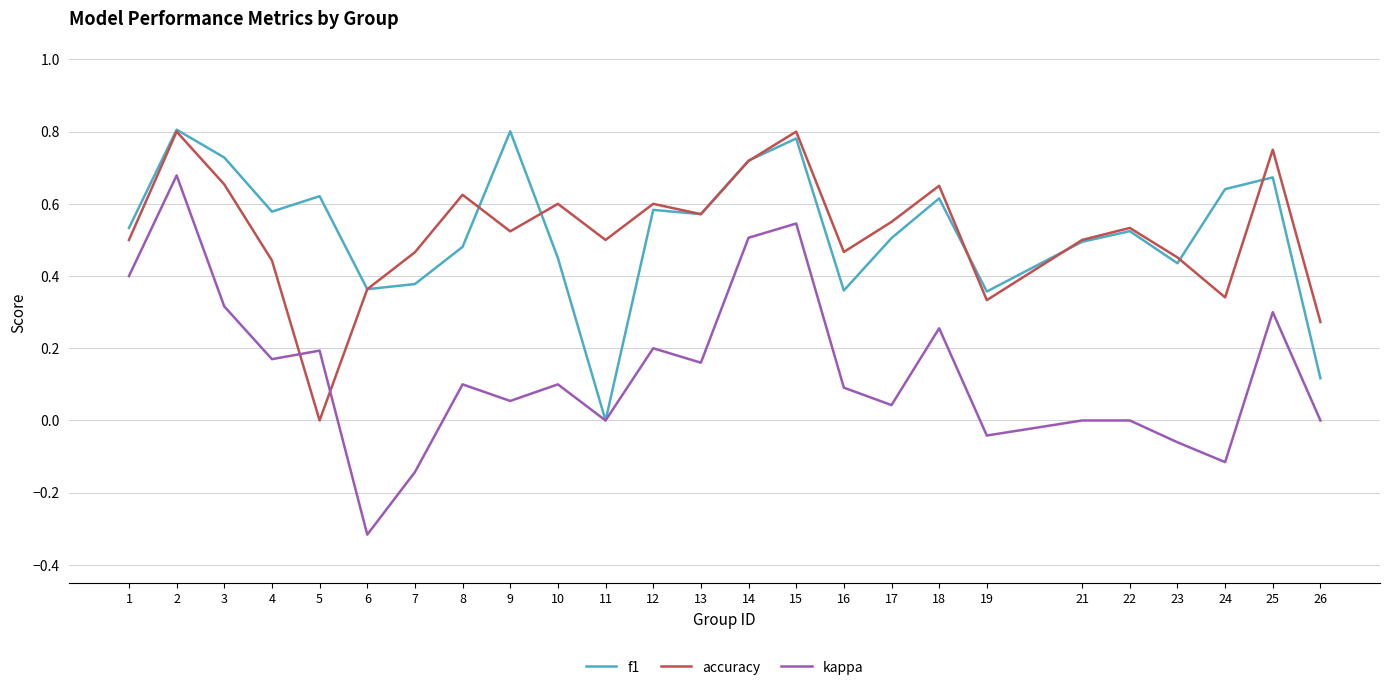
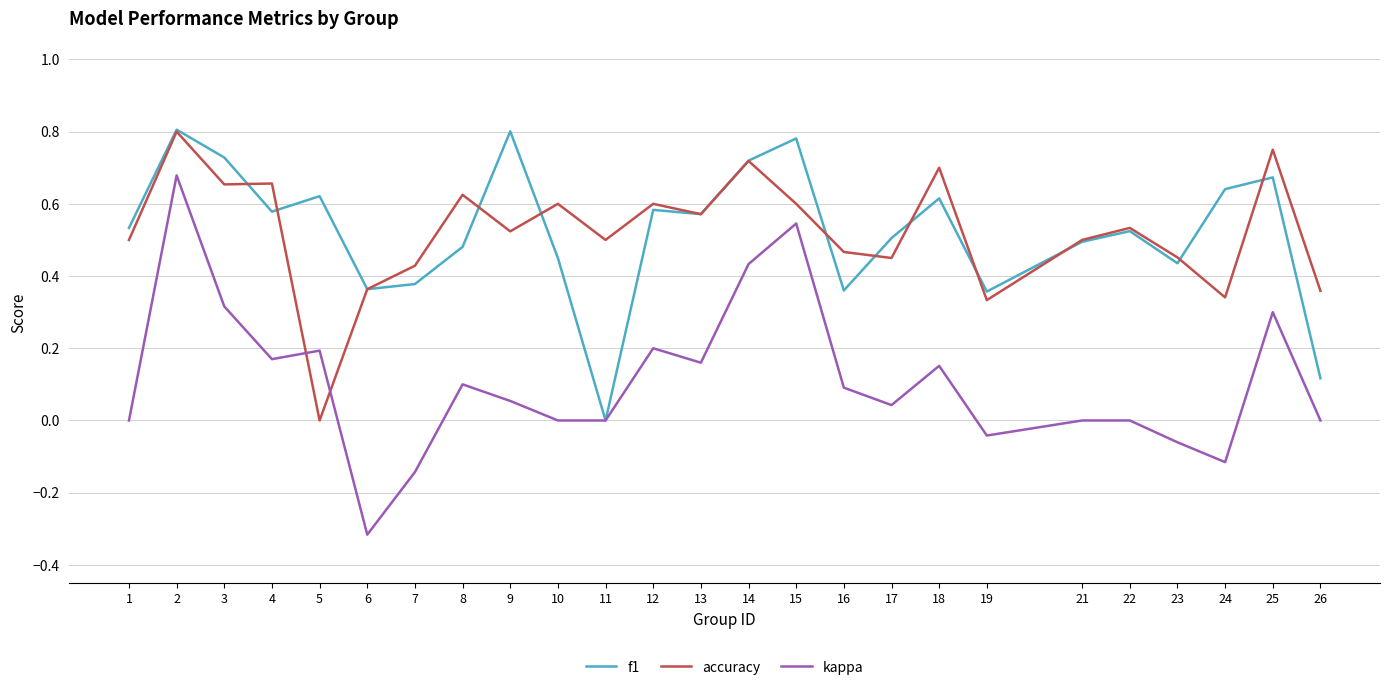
kappa, 1: 0.4 -> 0.0
accuracy, 4: 0.44 -> 0.66
accuracy, 7: 0.47 -> 0.43
kappa, 10: 0.1 -> 0.0
kappa, 14: 0.51 -> 0.43
accuracy, 15: 0.8 -> 0.6
accuracy, 17: 0.55 -> 0.45
accuracy, 18: 0.65 -> 0.70
kappa, 18: 0.26 -> 0.15
accuracy, 26: 0.27 -> 0.36
